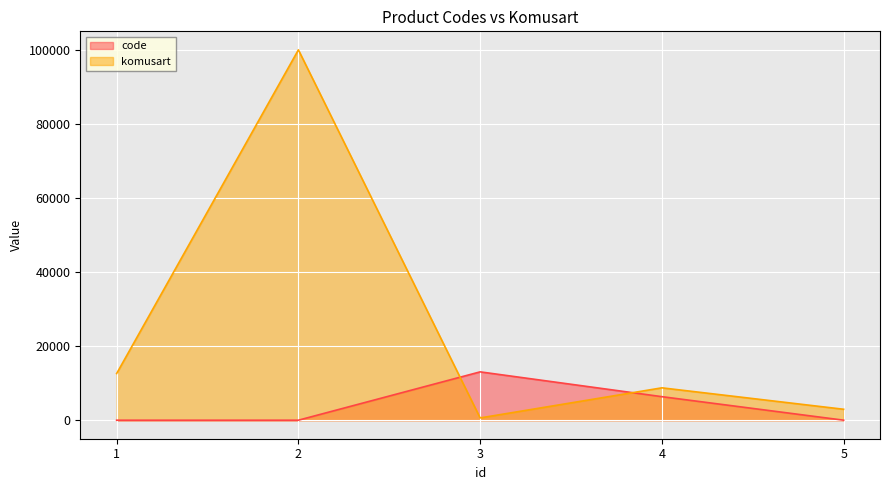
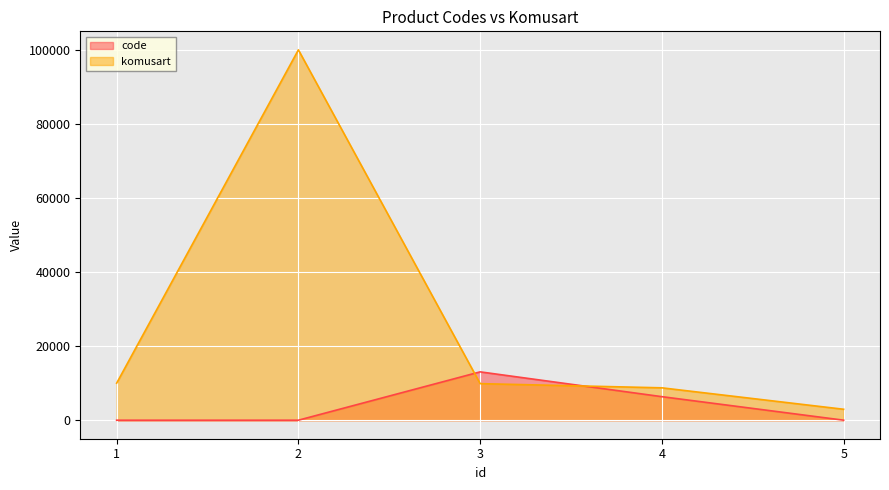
komusart, 1: 13000 -> 10000
komusart, 3: 1000 -> 10000
